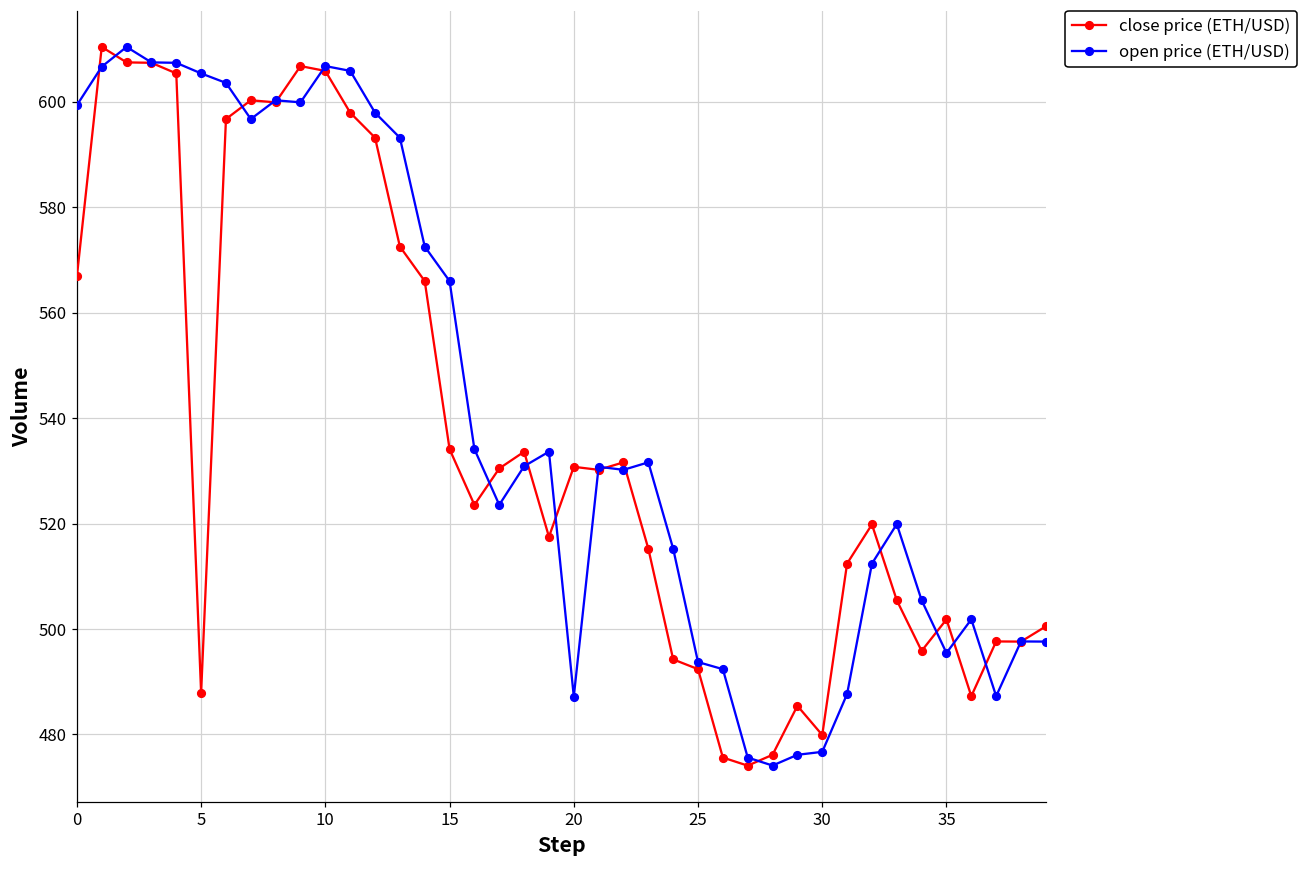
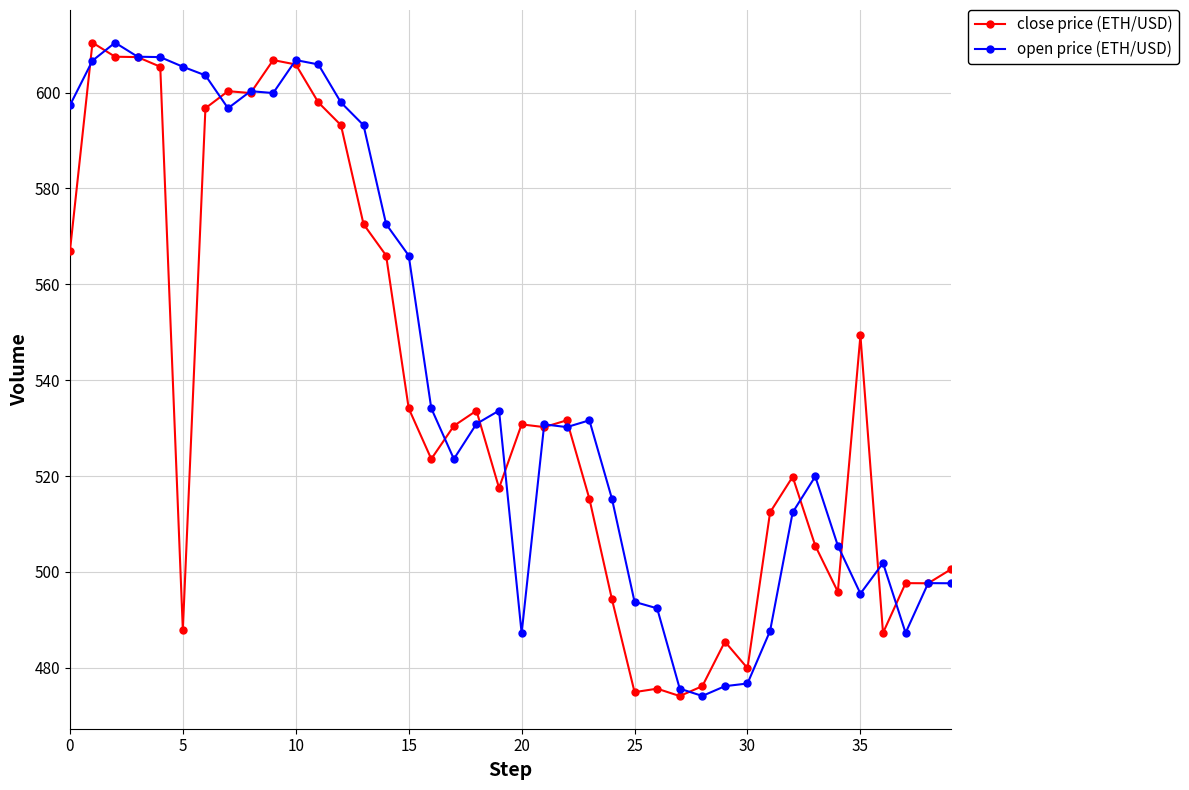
open price (ETH/USD), 0: 599 -> 597
close price (ETH/USD), 25: 492 -> 475
close price (ETH/USD), 35: 502 -> 549
